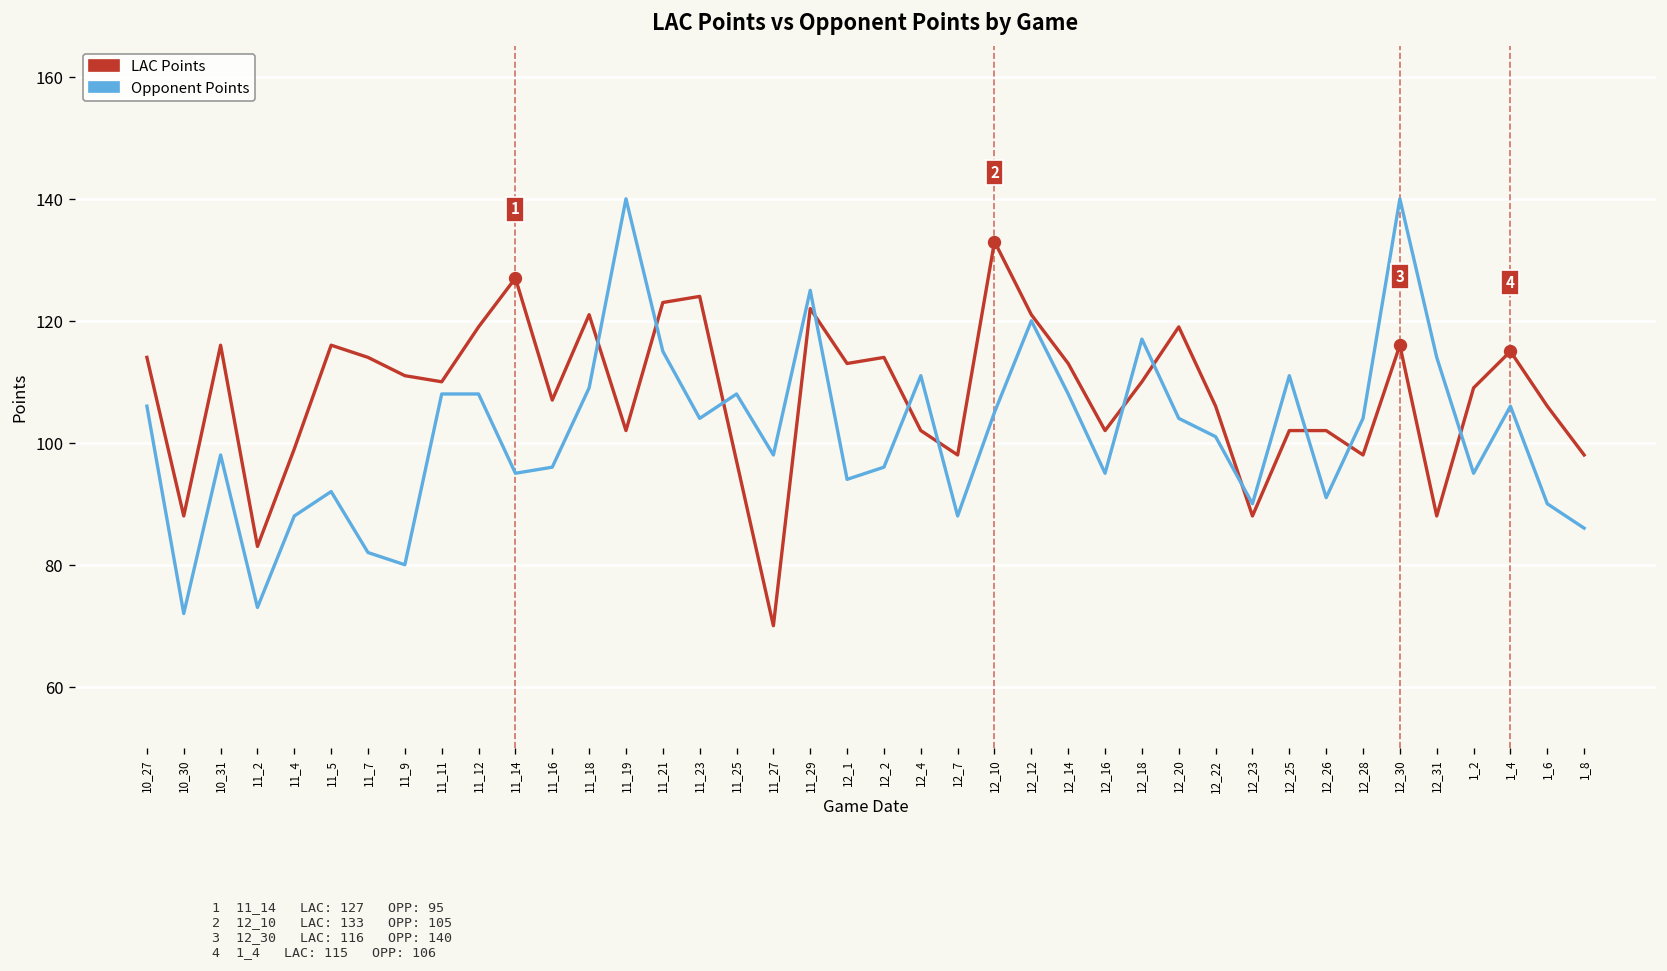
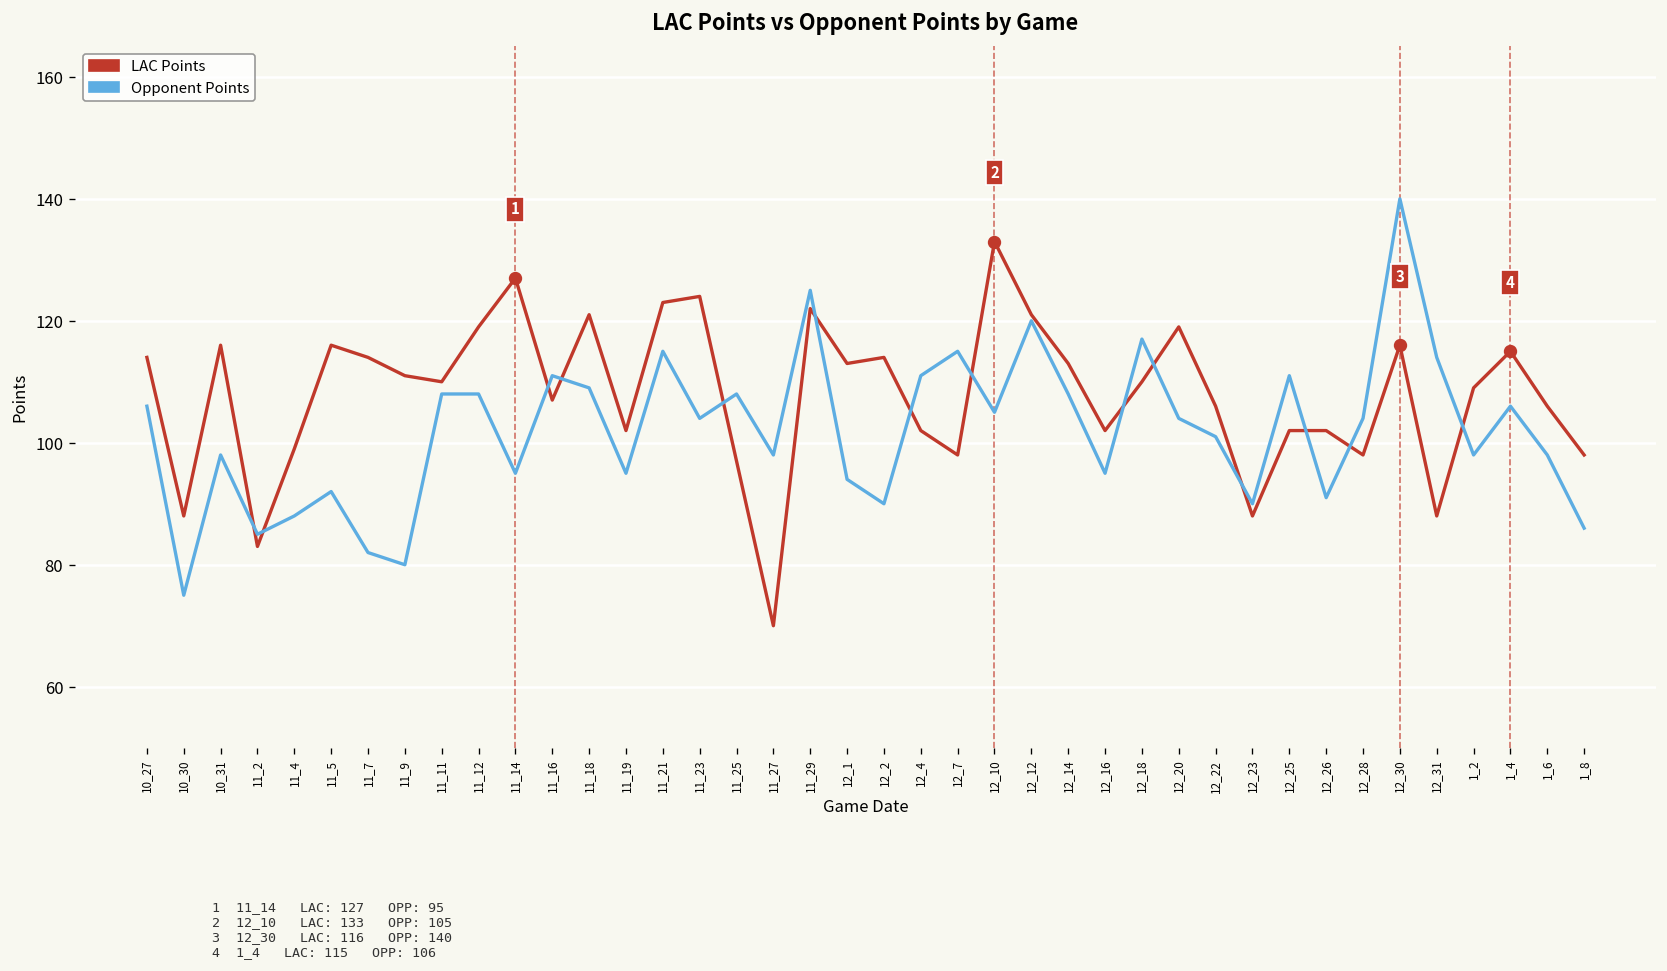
Opponent Points, 10_30: 72 -> 75
Opponent Points, 11_2: 73 -> 85
Opponent Points, 11_16: 96 -> 111
Opponent Points, 11_19: 140 -> 95
Opponent Points, 12_2: 96 -> 90
Opponent Points, 12_7: 88 -> 115
Opponent Points, 1_2: 95 -> 98
Opponent Points, 1_6: 90 -> 98
